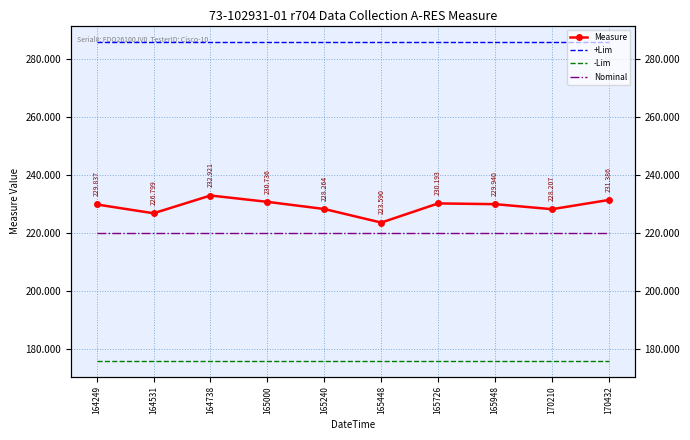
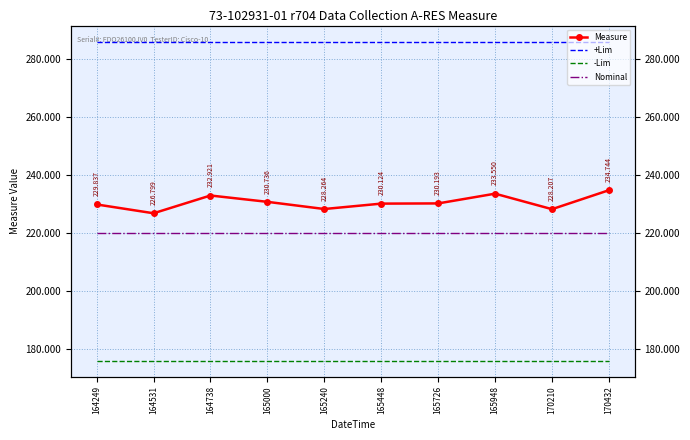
Measure, 165448: 223.590 -> 230.124
Measure, 165948: 229.940 -> 233.550
Measure, 170432: 231.386 -> 234.744
